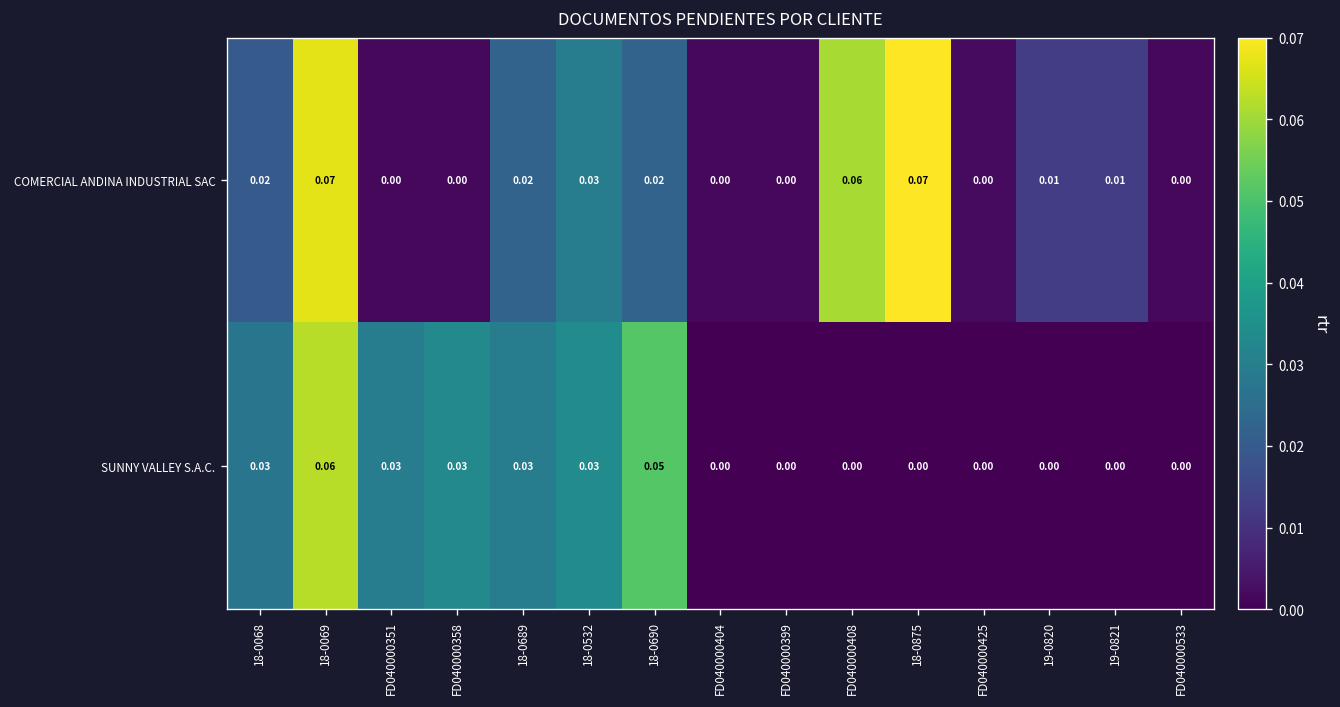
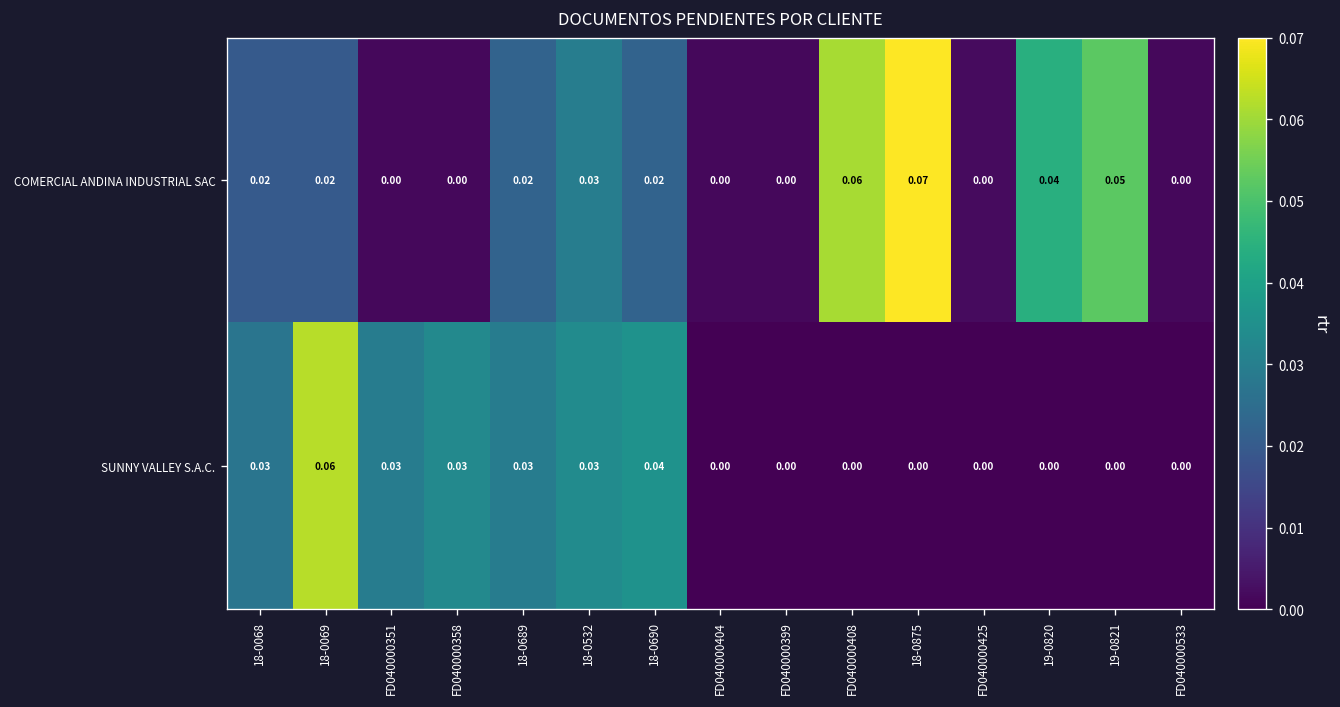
COMERCIAL ANDINA INDUSTRIAL SAC, 18-0069: 0.07 -> 0.02
COMERCIAL ANDINA INDUSTRIAL SAC, 19-0820: 0.01 -> 0.04
COMERCIAL ANDINA INDUSTRIAL SAC, 19-0821: 0.01 -> 0.05
SUNNY VALLEY S.A.C., 18-0690: 0.05 -> 0.04
